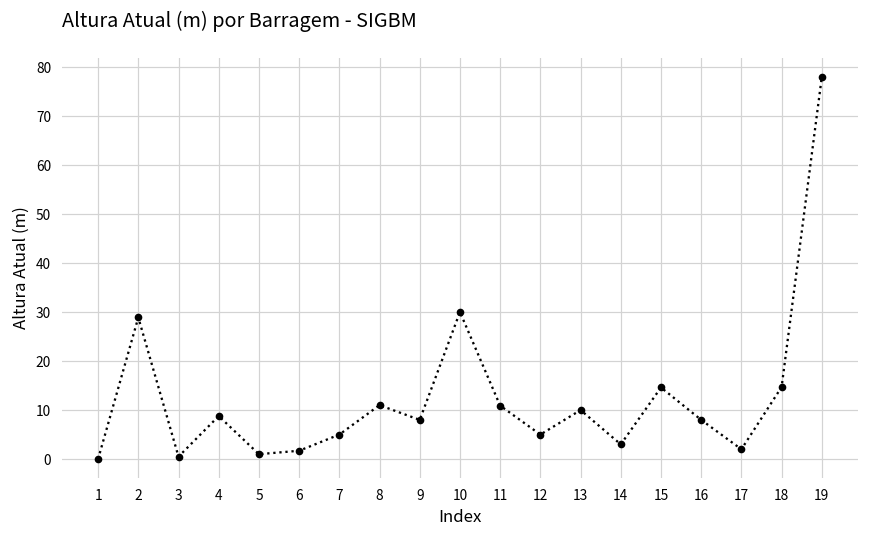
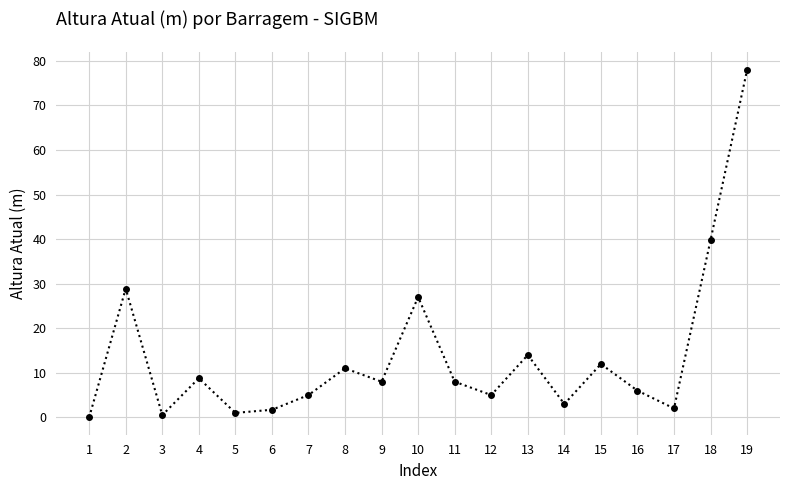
10: 30 -> 27
11: 11 -> 8
13: 10 -> 14
15: 15 -> 12
16: 8 -> 6
18: 15 -> 40
